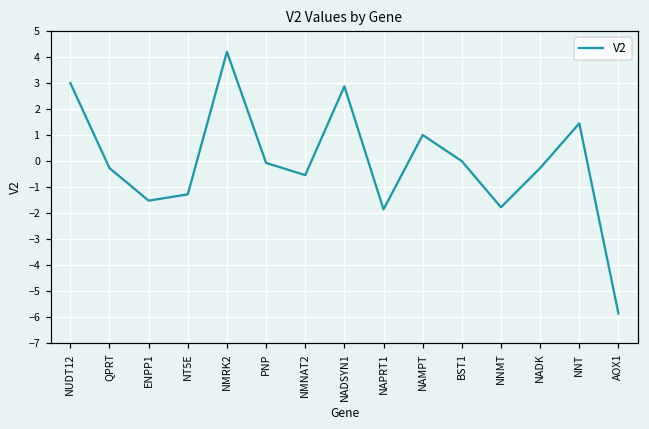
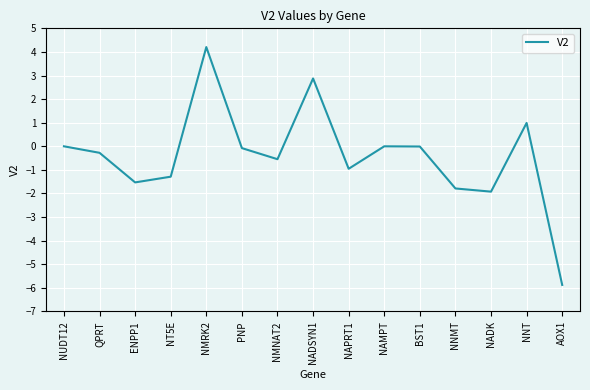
NUDT12: 3 -> 0
NAPRT1: -1.9 -> -1.0
NAMPT: 1 -> 0
NADK: -0.3 -> -1.9
NNT: 1.4 -> 1.0
